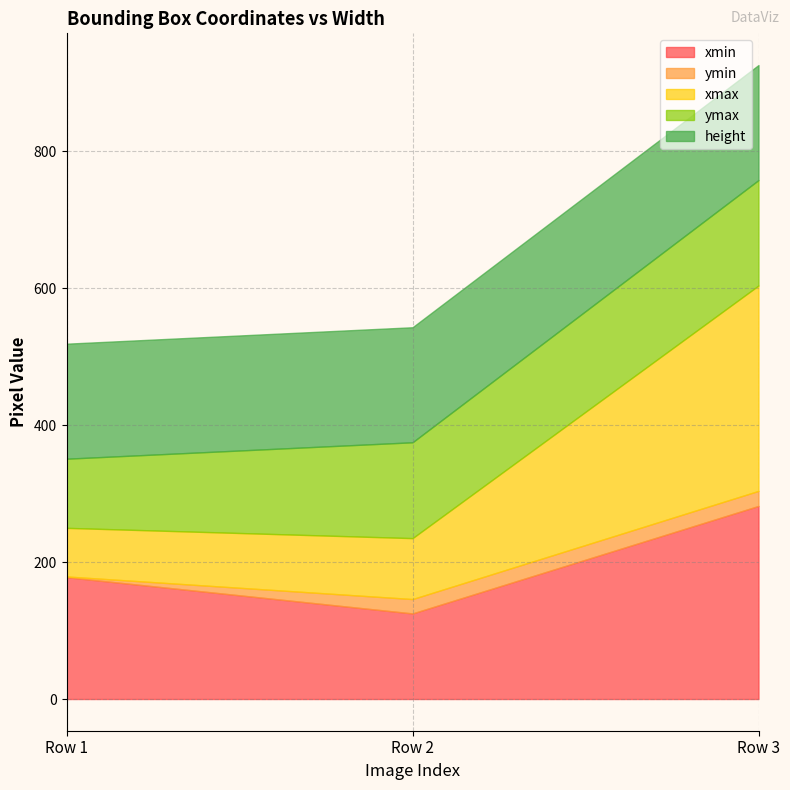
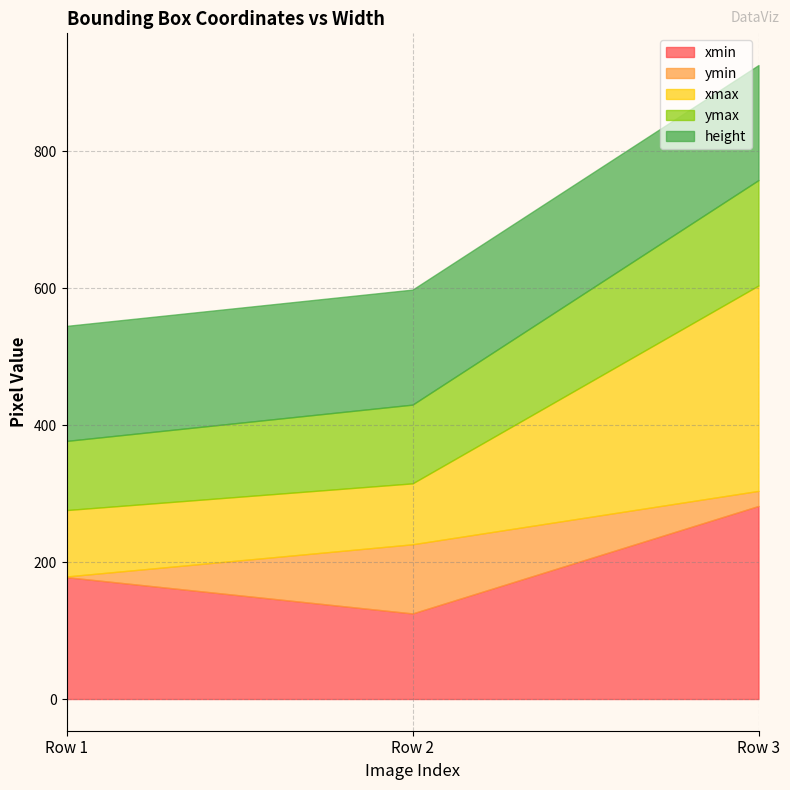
xmax, Row 1: 70 -> 100
ymin, Row 2: 20 -> 100
ymax, Row 2: 140 -> 120
